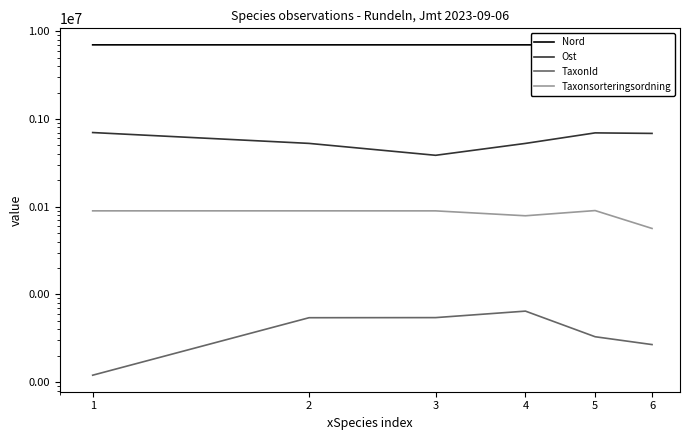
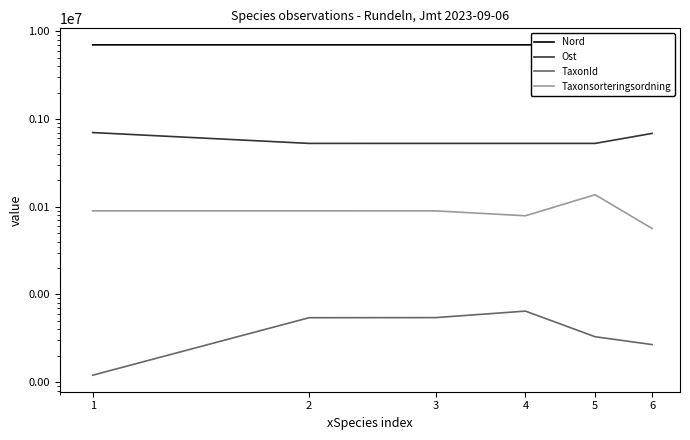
Ost, 3: 400000 -> 500000
Ost, 5: 700000 -> 500000
Taxonsorteringsordning, 5: 90000 -> 140000
